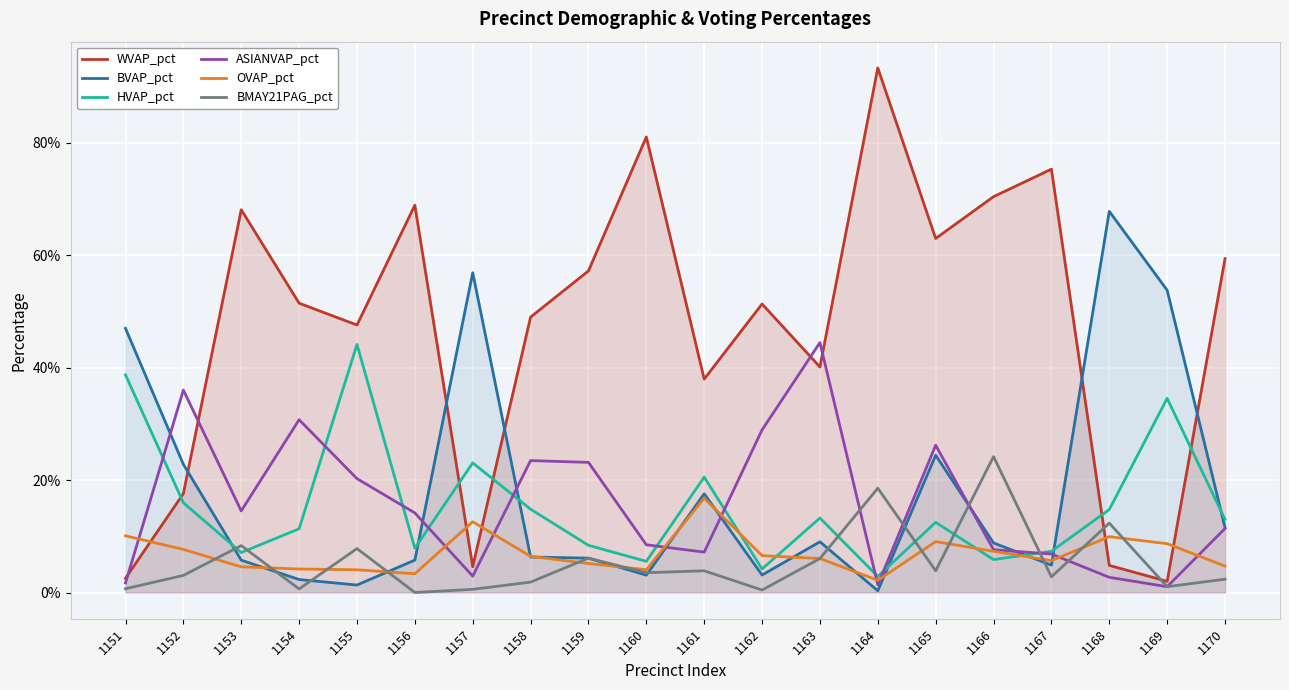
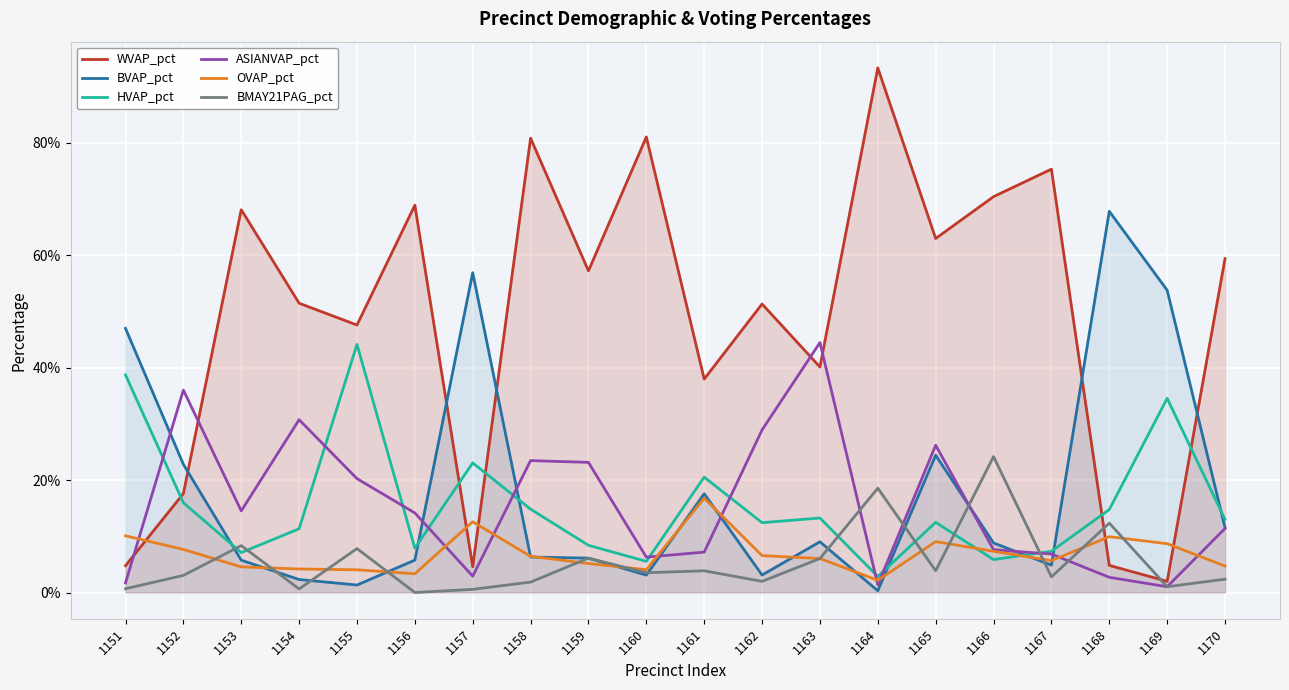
WVAP_pct, 1151: 3% -> 5%
WVAP_pct, 1158: 49% -> 81%
ASIANVAP_pct, 1160: 8% -> 6%
HVAP_pct, 1162: 4% -> 12%
BMAY21PAG_pct, 1162: 0% -> 2%
